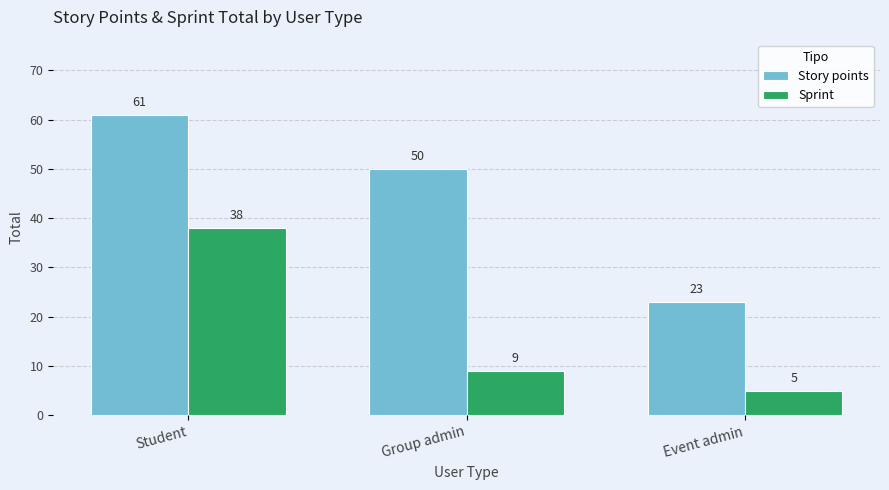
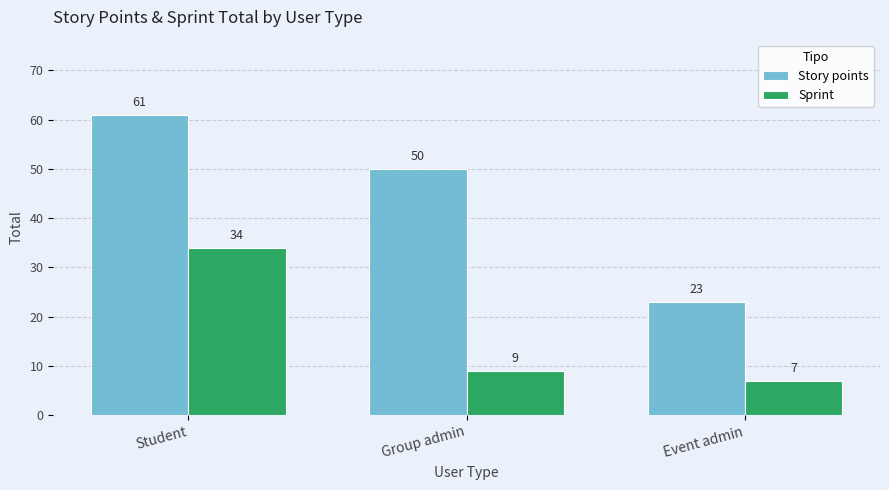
Sprint, Student: 38 -> 34
Sprint, Event admin: 5 -> 7
